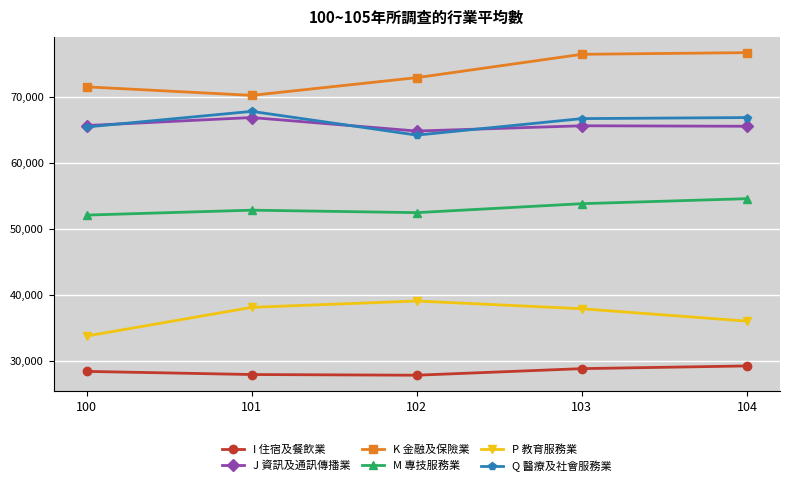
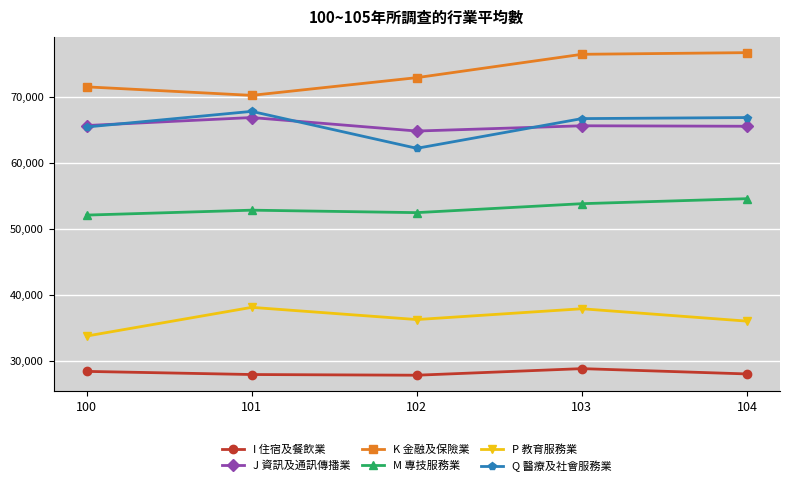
P 教育服務業, 102: 39,000 -> 36,000
Q 醫療及社會服務業, 102: 64,000 -> 62,000
I 住宿及餐飲業, 104: 29,000 -> 28,000
